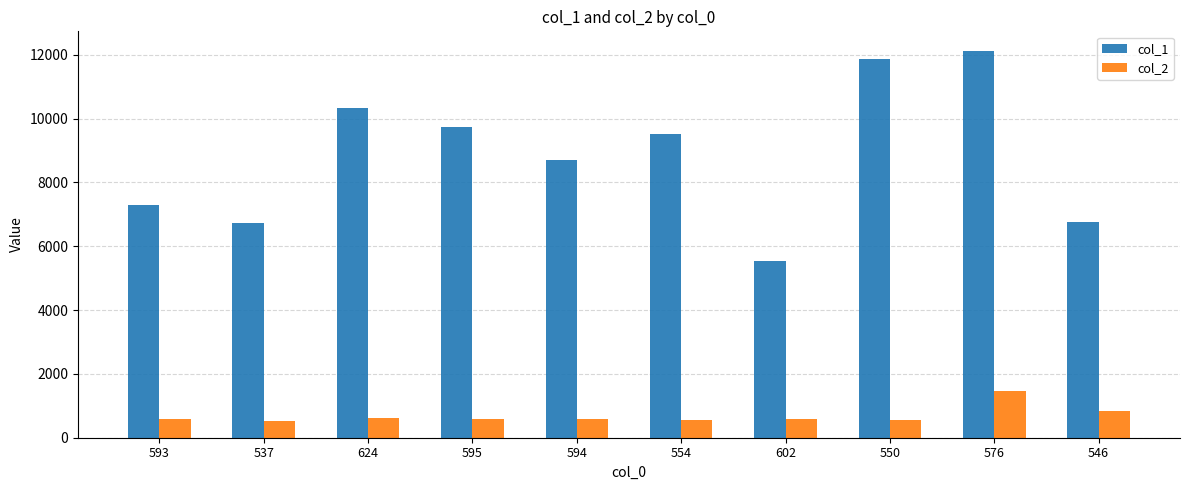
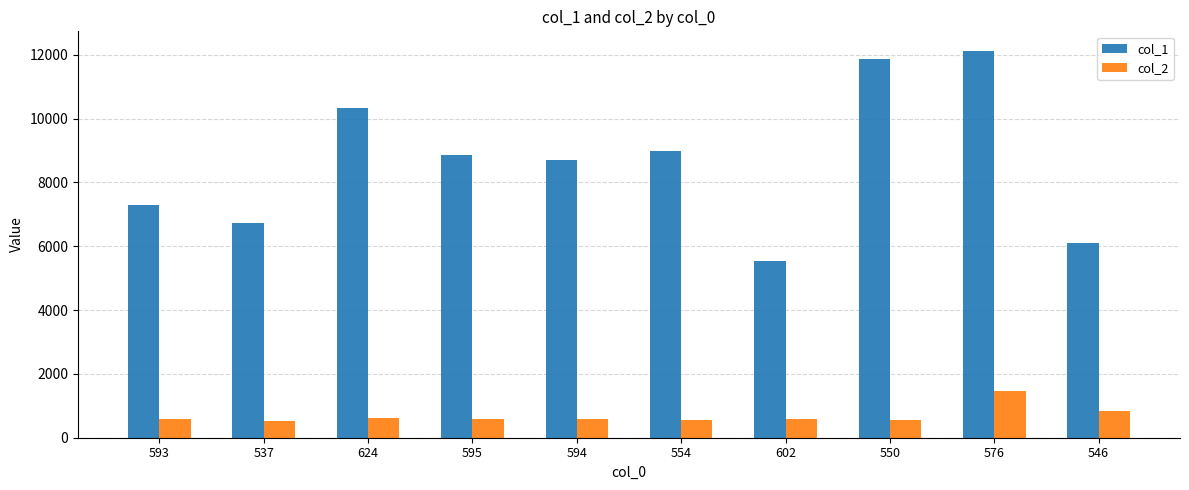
col_1, 595: 9700 -> 8900
col_1, 554: 9500 -> 9000
col_1, 546: 6800 -> 6100
